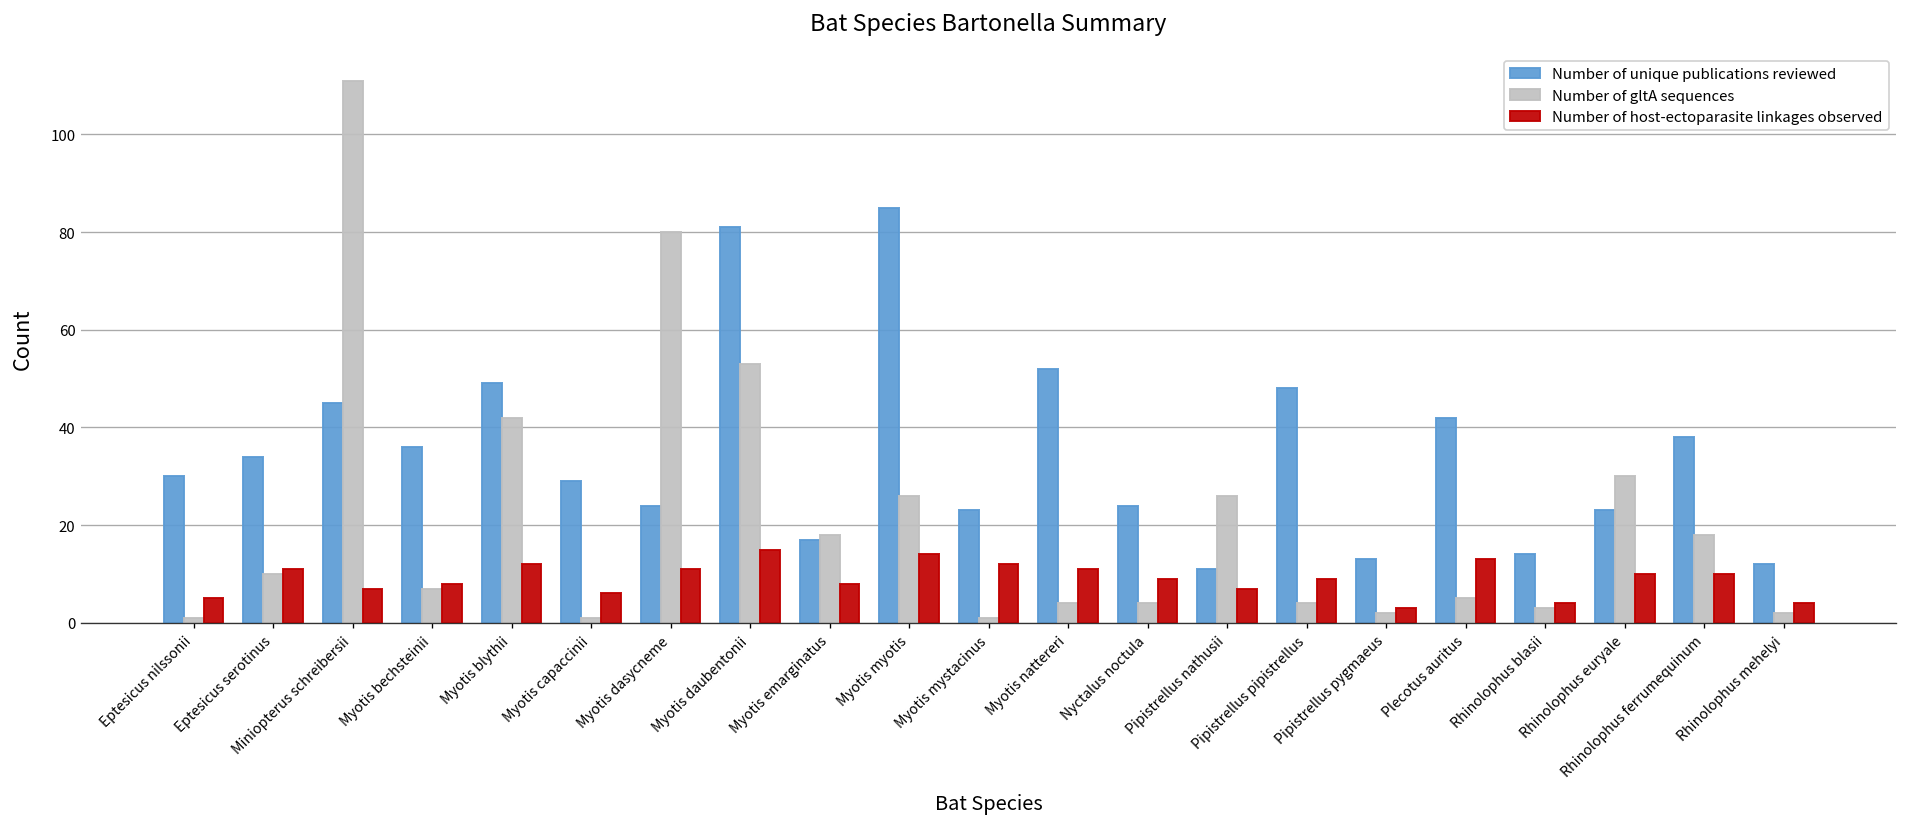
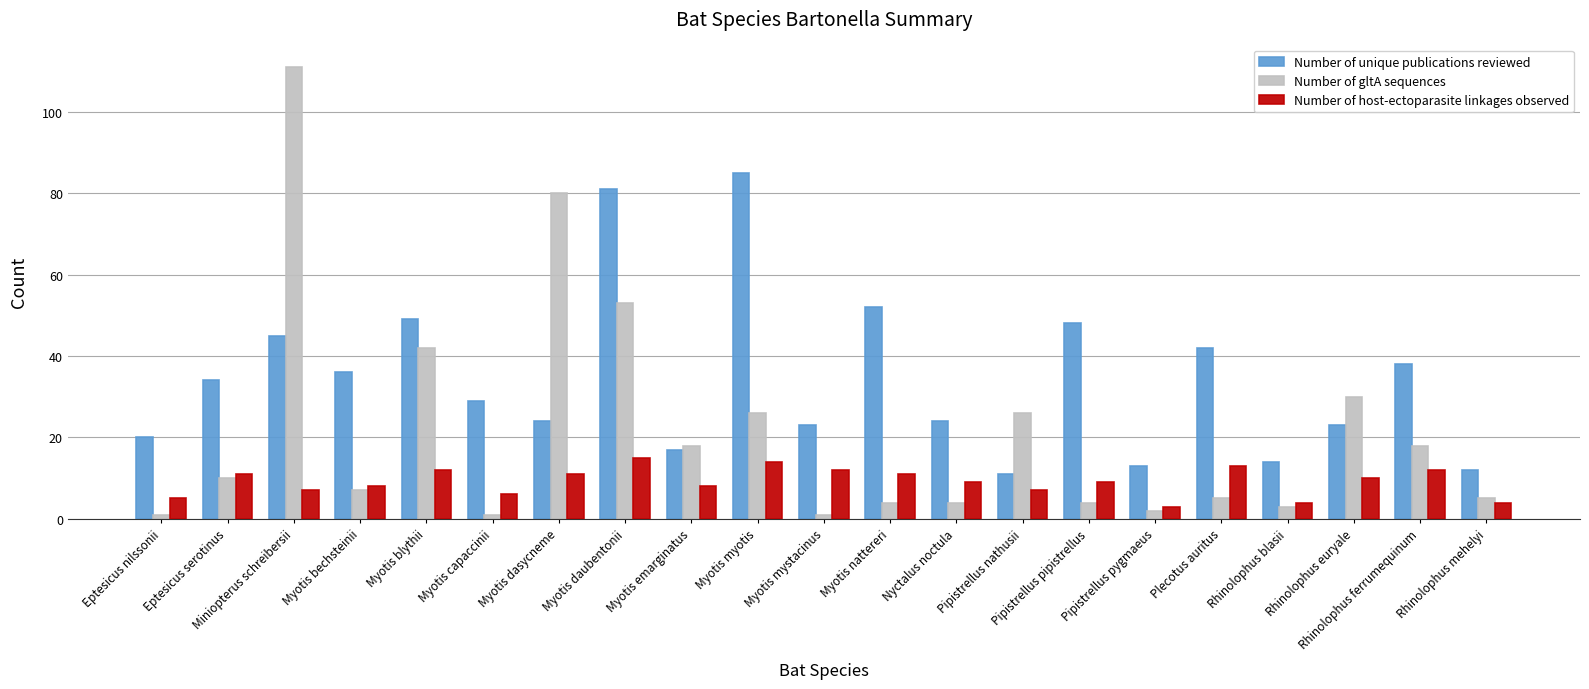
Number of unique publications reviewed, Eptesicus nilssonii: 30 -> 20
Number of host-ectoparasite linkages observed, Rhinolophus ferrumequinum: 10 -> 12
Number of gltA sequences, Rhinolophus mehelyi: 2 -> 5
